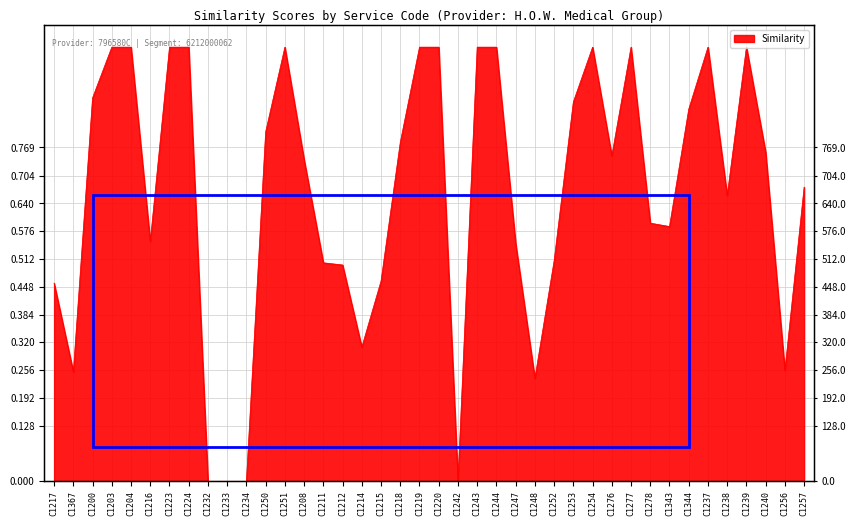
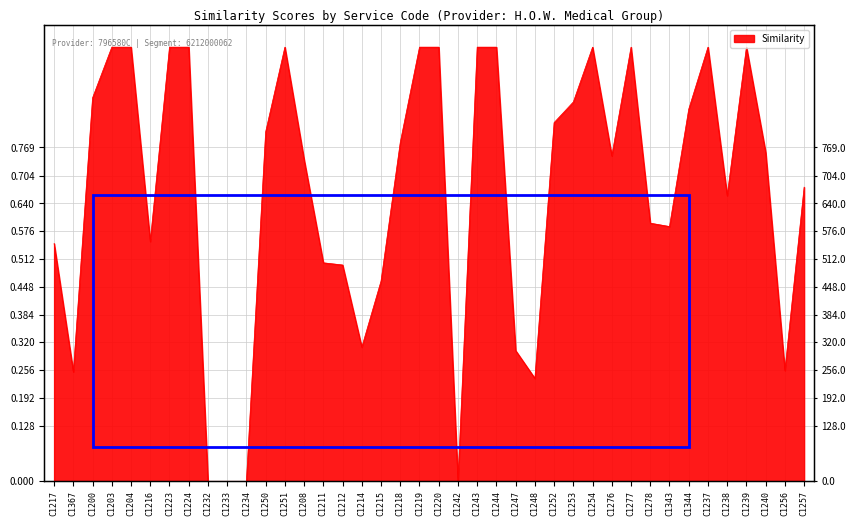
C1217: 0.46 -> 0.55
C1247: 0.55 -> 0.30
C1252: 0.51 -> 0.83
